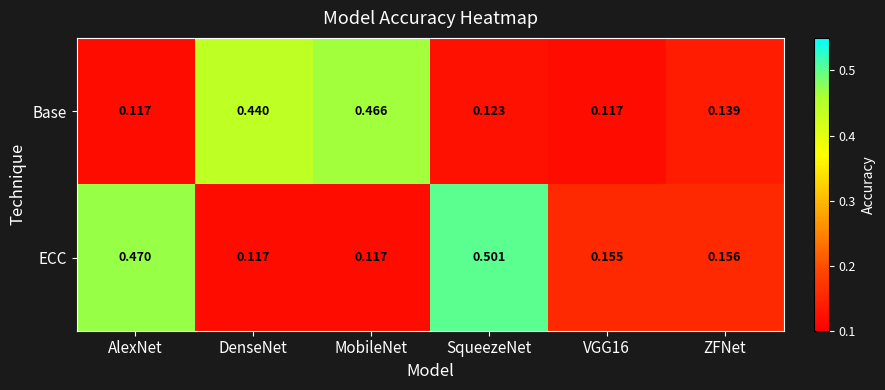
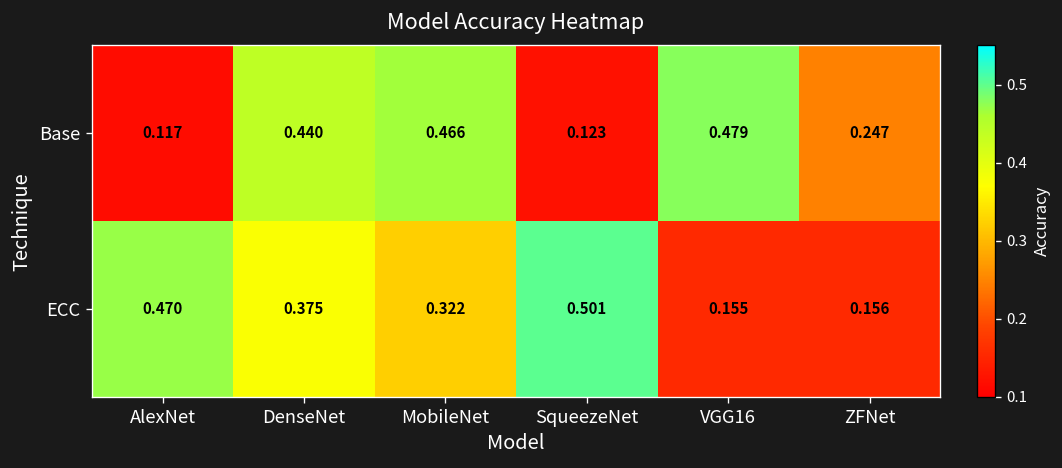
Base, VGG16: 0.117 -> 0.479
Base, ZFNet: 0.139 -> 0.247
ECC, DenseNet: 0.117 -> 0.375
ECC, MobileNet: 0.117 -> 0.322
